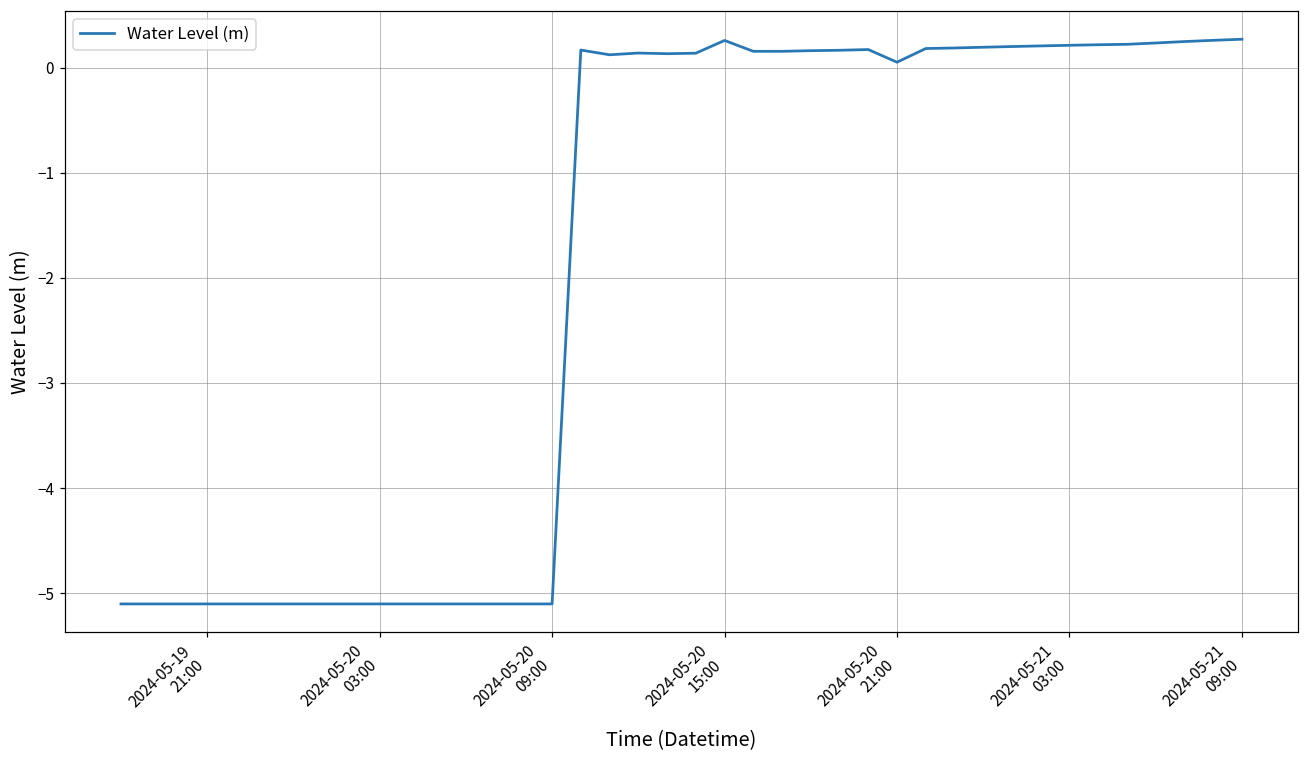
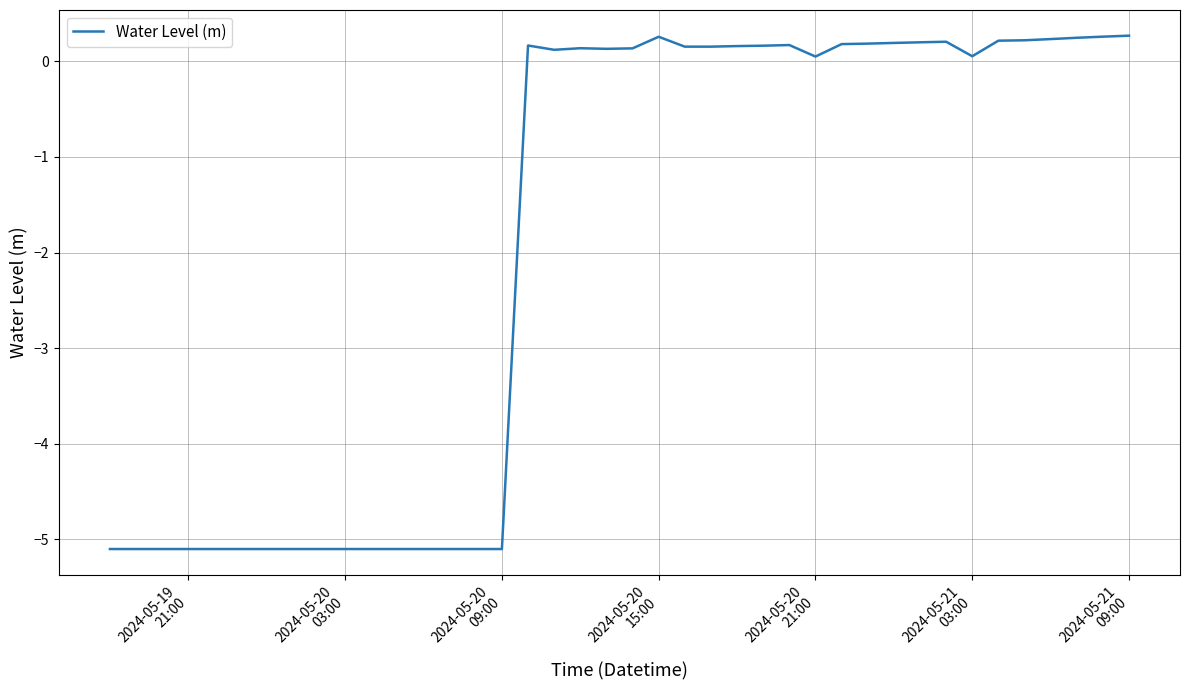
2024-05-21 03:00: 0.2 -> 0.1
